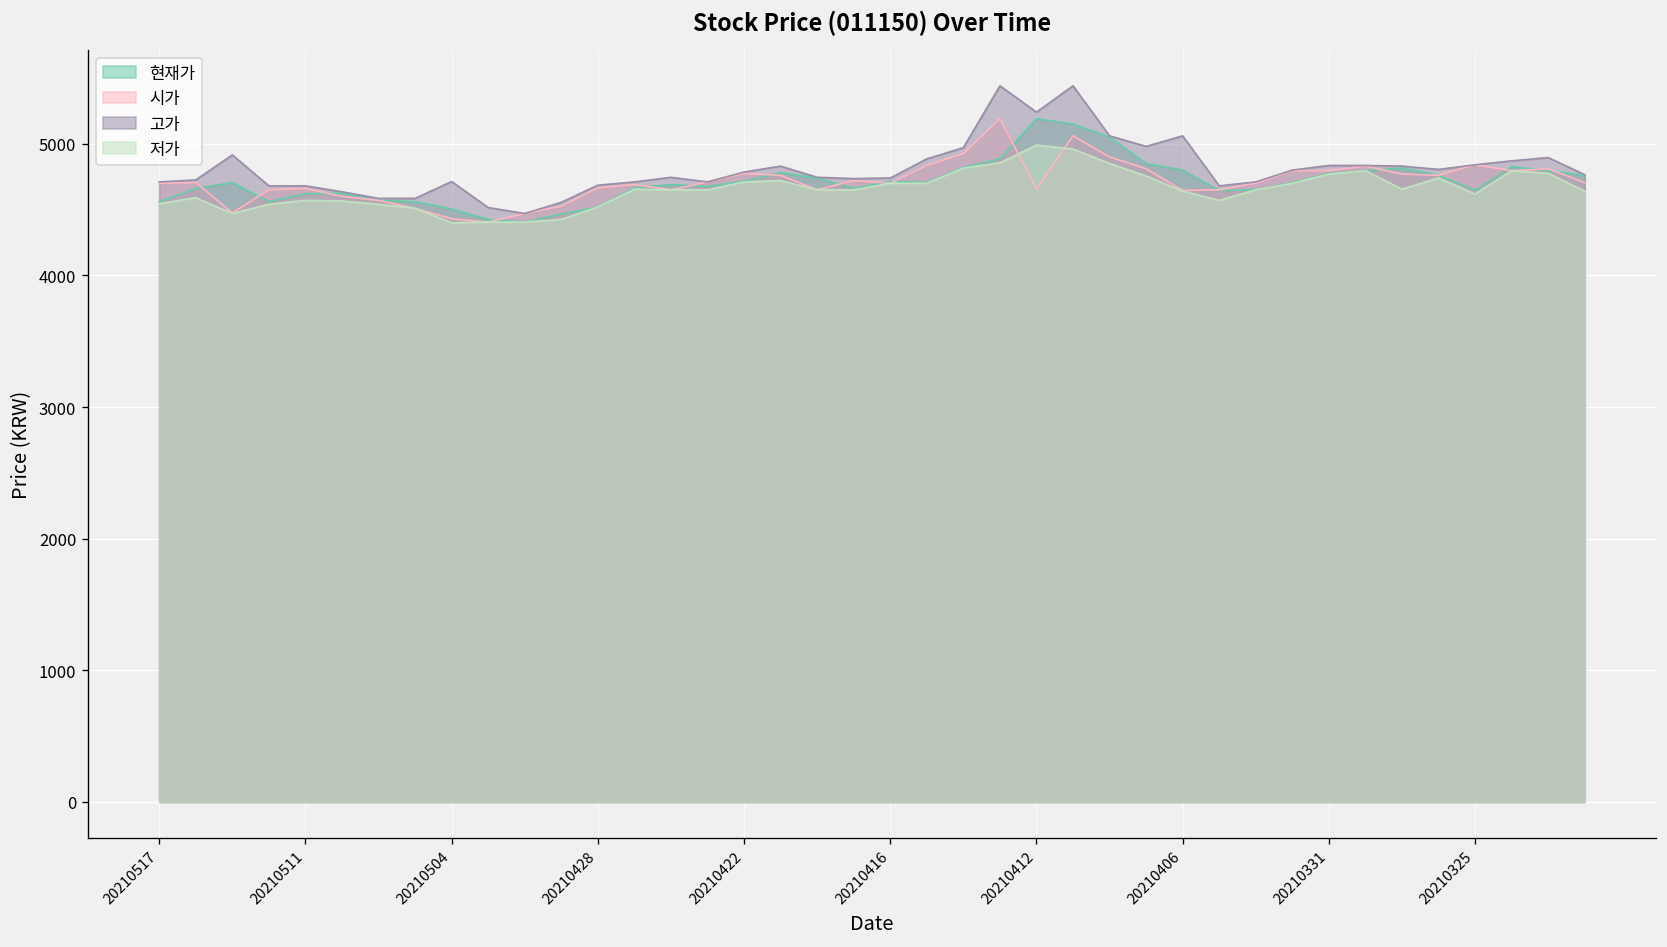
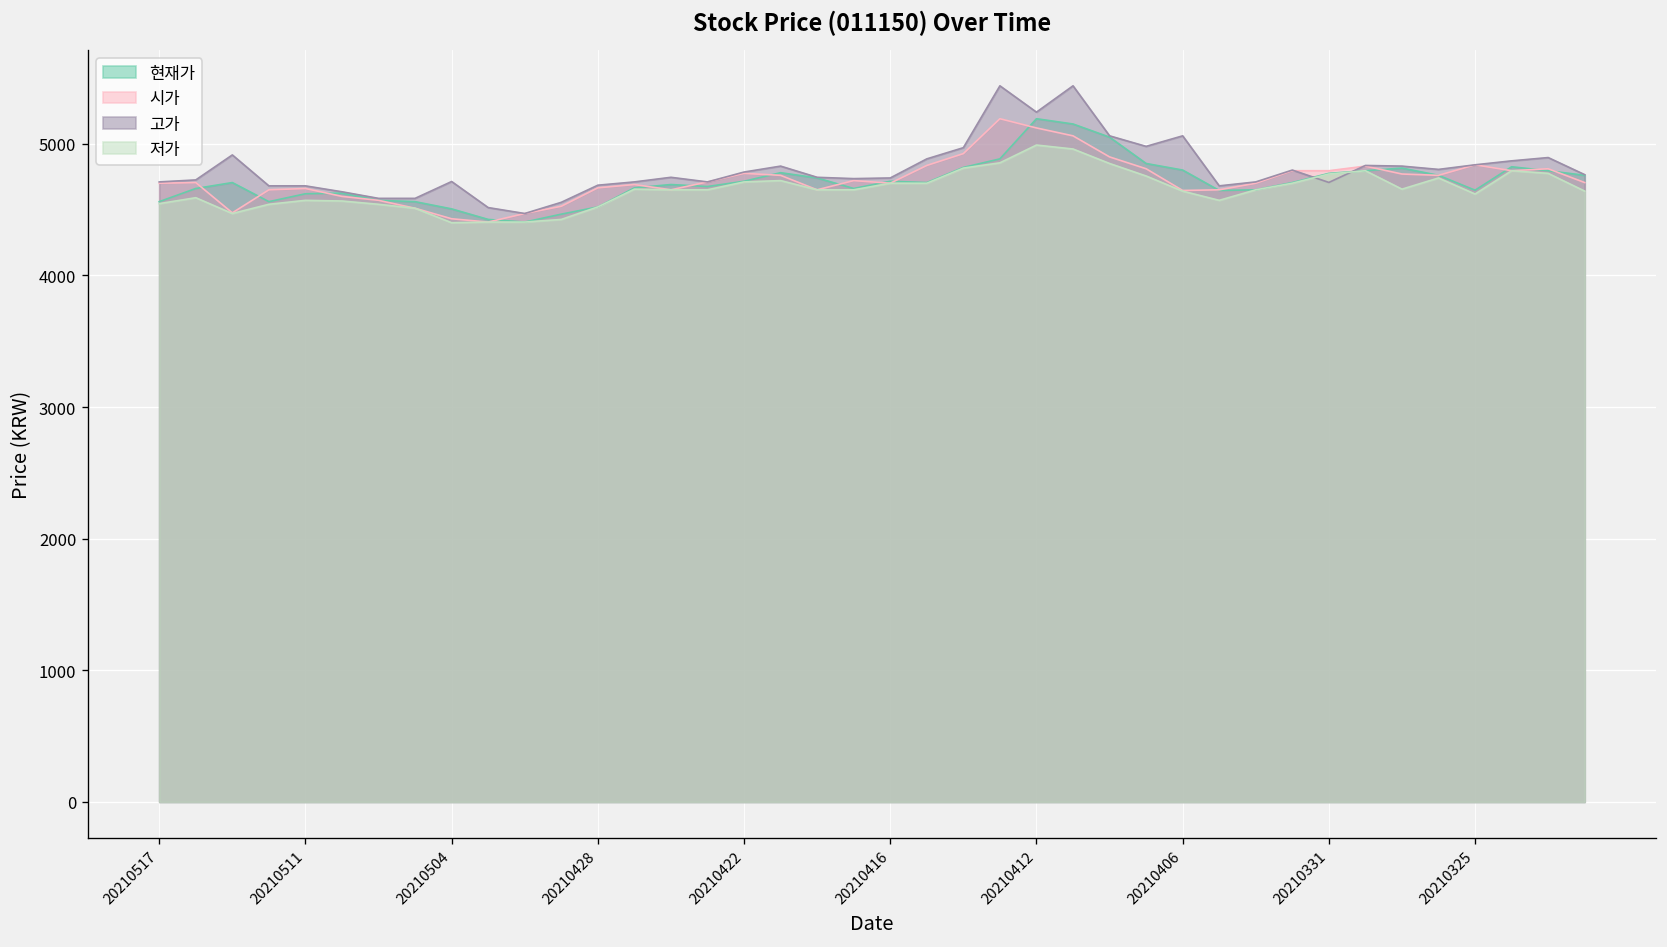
시가, 20210412: 4660 -> 5120
고가, 20210331: 4840 -> 4710
